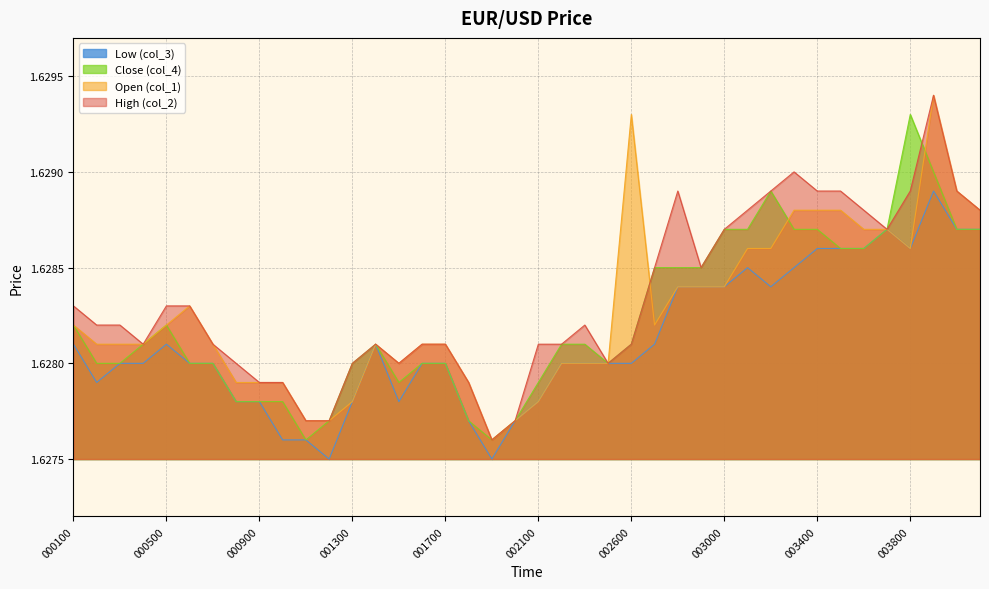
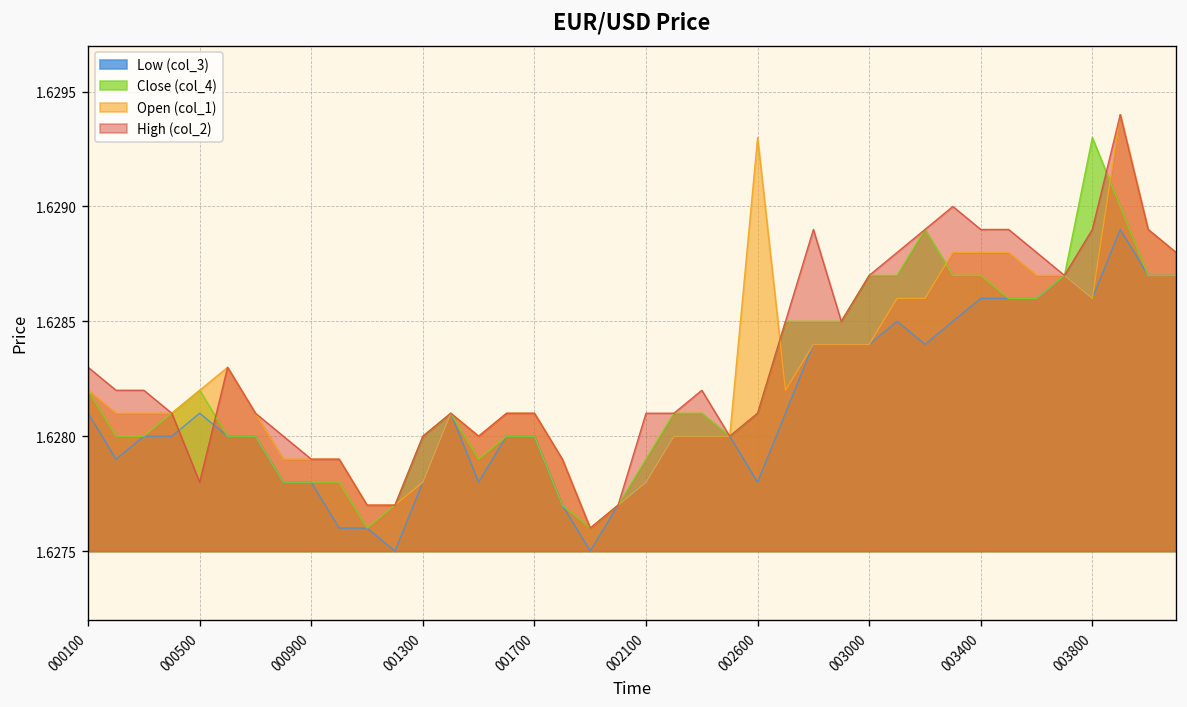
High (col_2), 000500: 1.6283 -> 1.6278
Low (col_3), 002600: 1.6280 -> 1.6278
